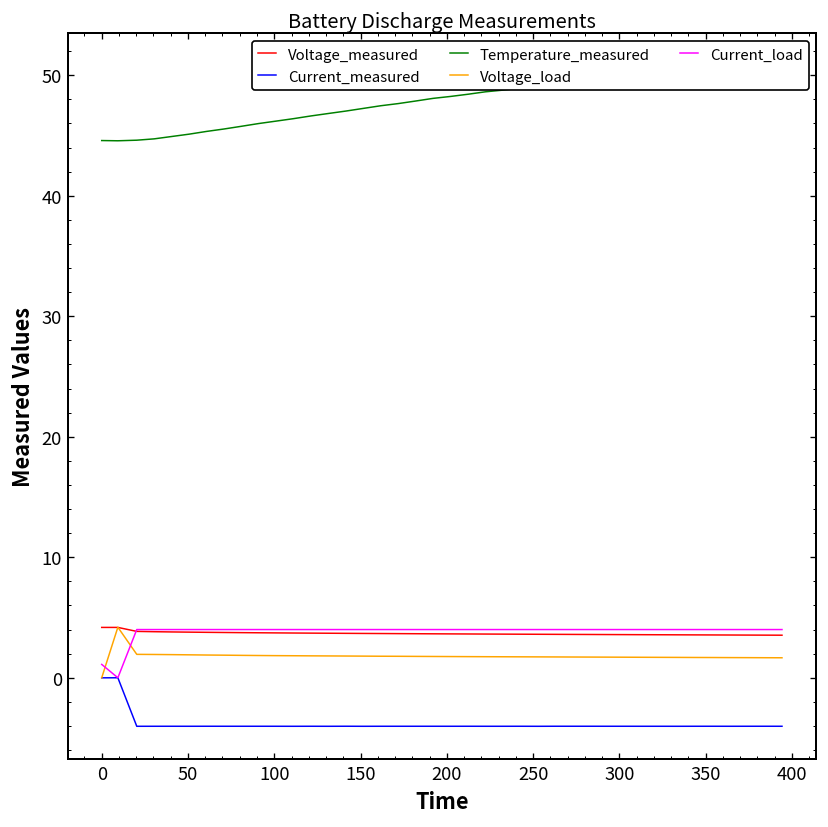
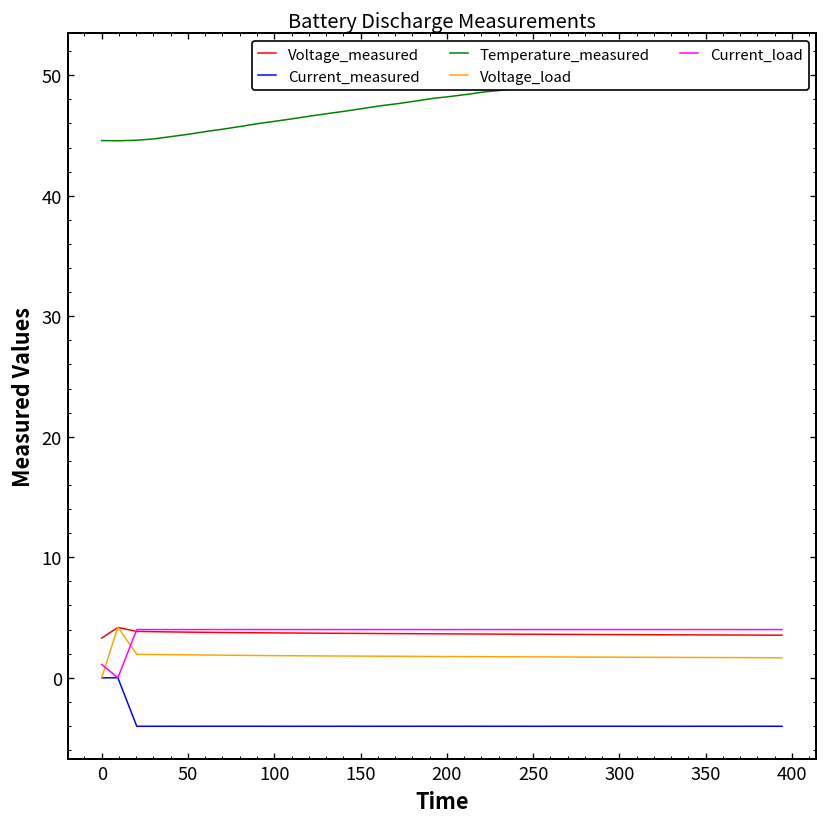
Voltage_measured, 0: 4.2 -> 3.3
